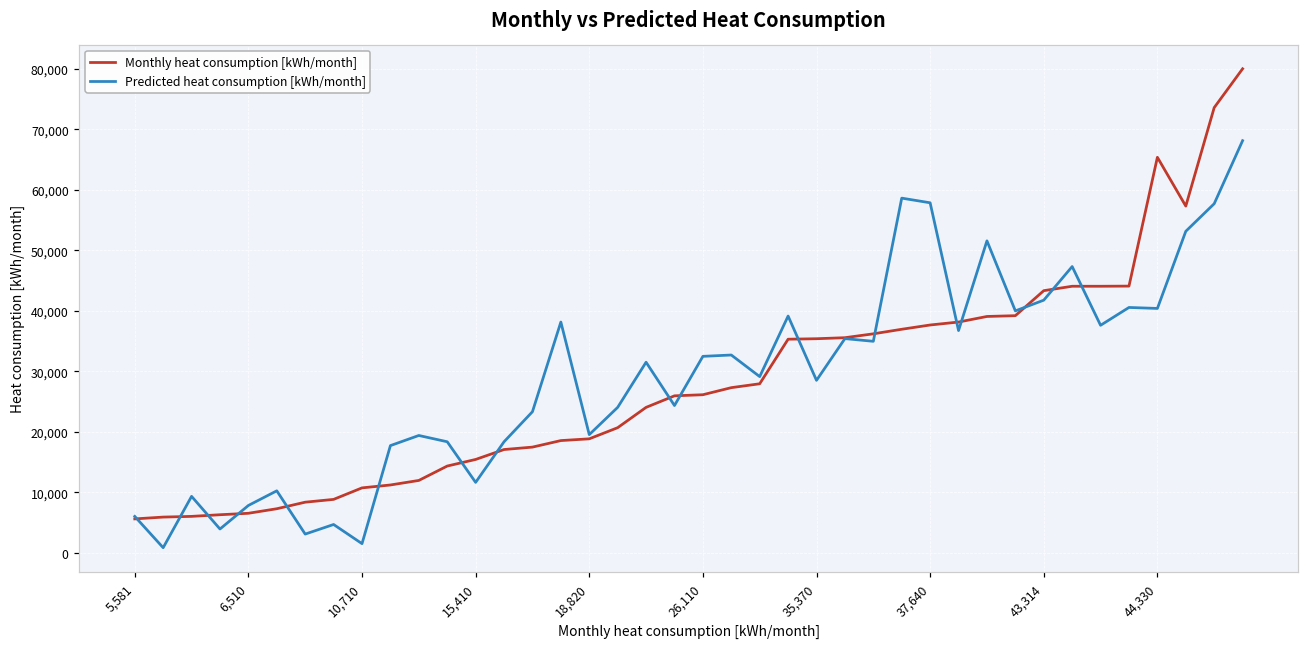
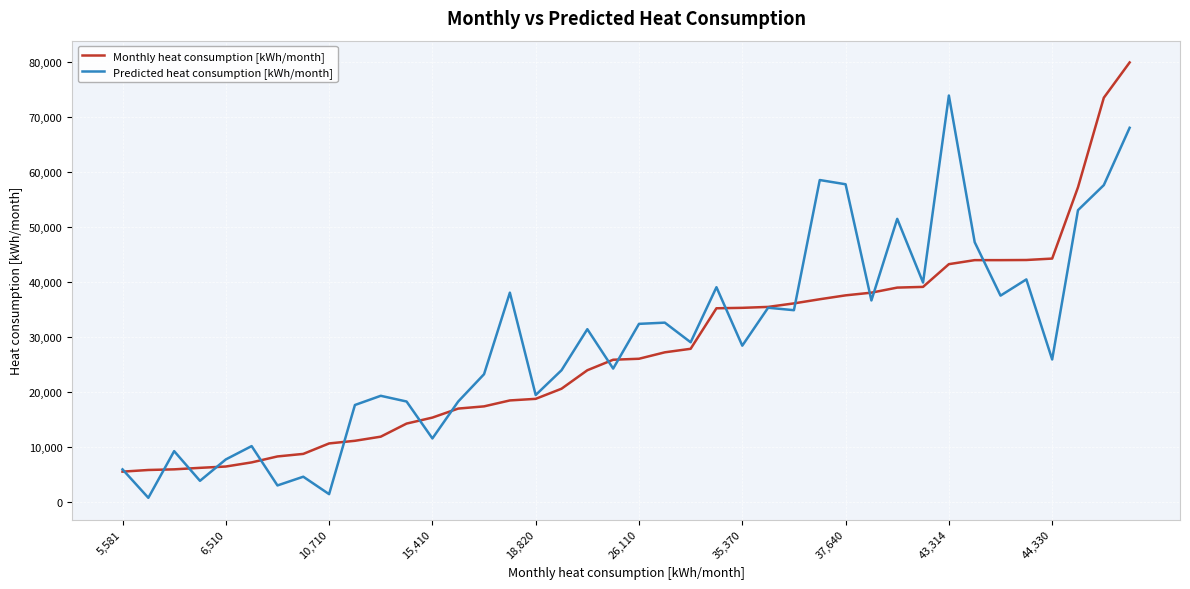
Predicted heat consumption [kWh/month], 43,314: 42,000 -> 74,000
Monthly heat consumption [kWh/month], 44,330: 65,000 -> 44,000
Predicted heat consumption [kWh/month], 44,330: 40,000 -> 26,000
